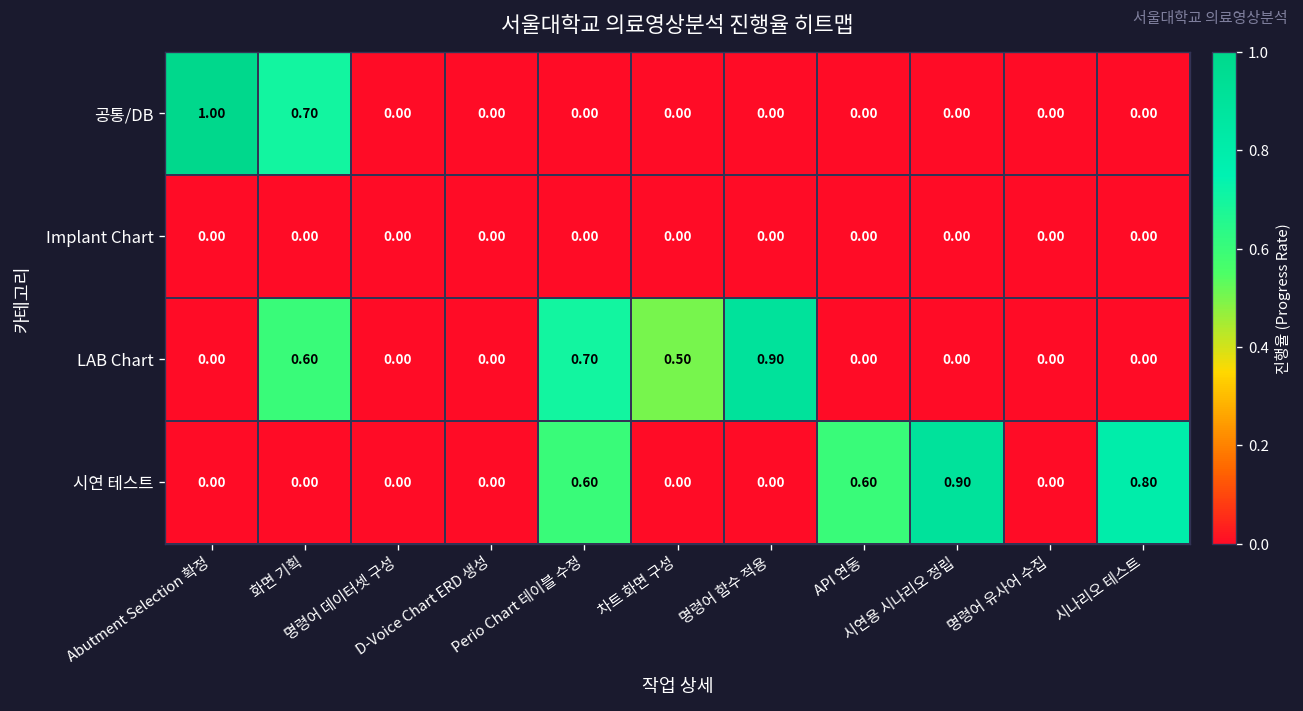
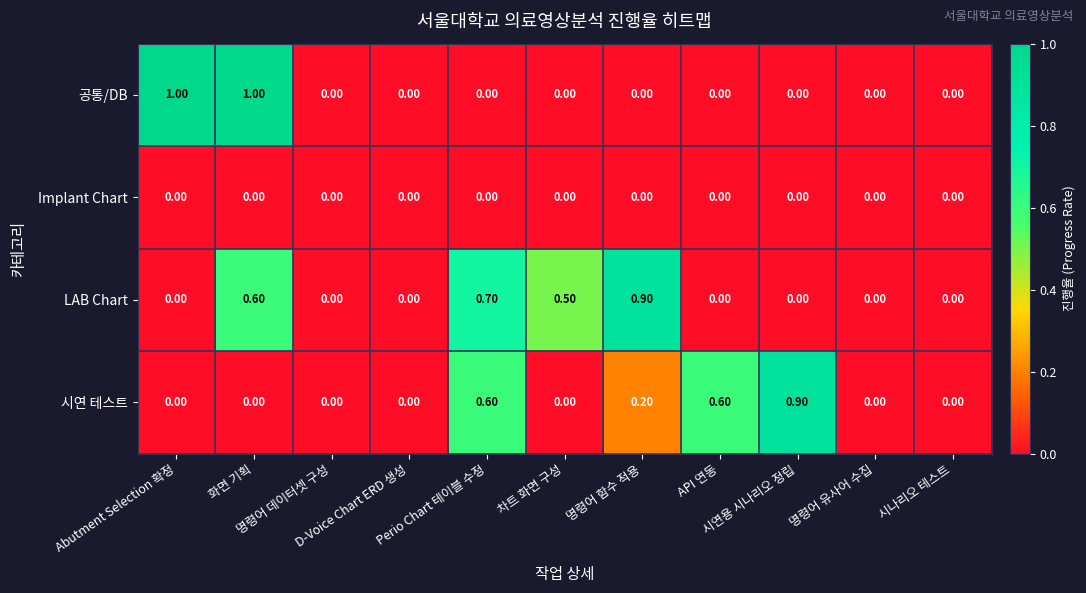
공통/DB, 화면 기획: 0.70 -> 1.00
시연 테스트, 명령어 함수 적용: 0.00 -> 0.20
시연 테스트, 시나리오 테스트: 0.80 -> 0.00
